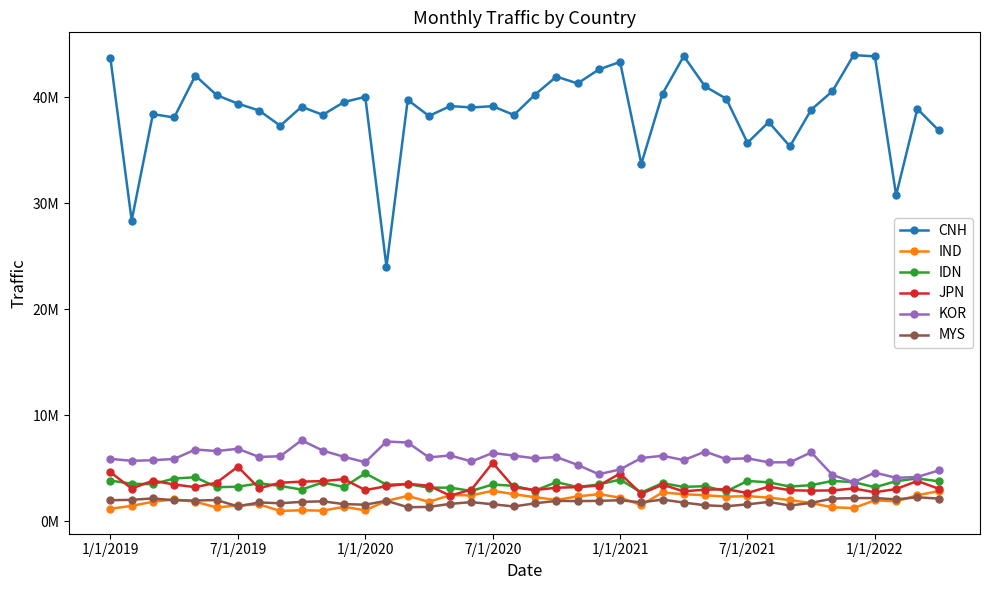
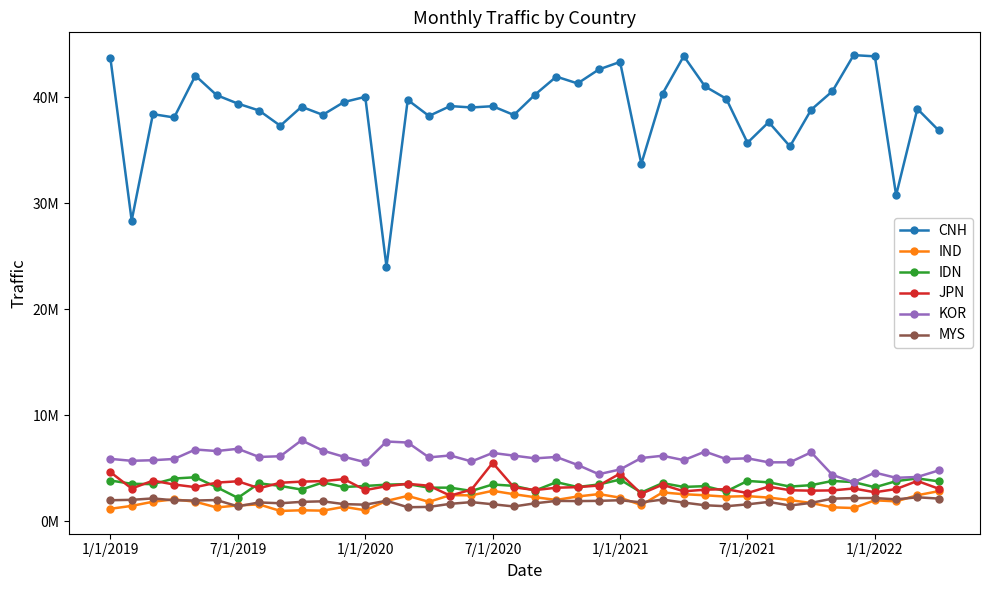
IDN, 7/1/2019: 3300000 -> 2200000
JPN, 7/1/2019: 5200000 -> 3800000
IDN, 1/1/2020: 4500000 -> 3300000
